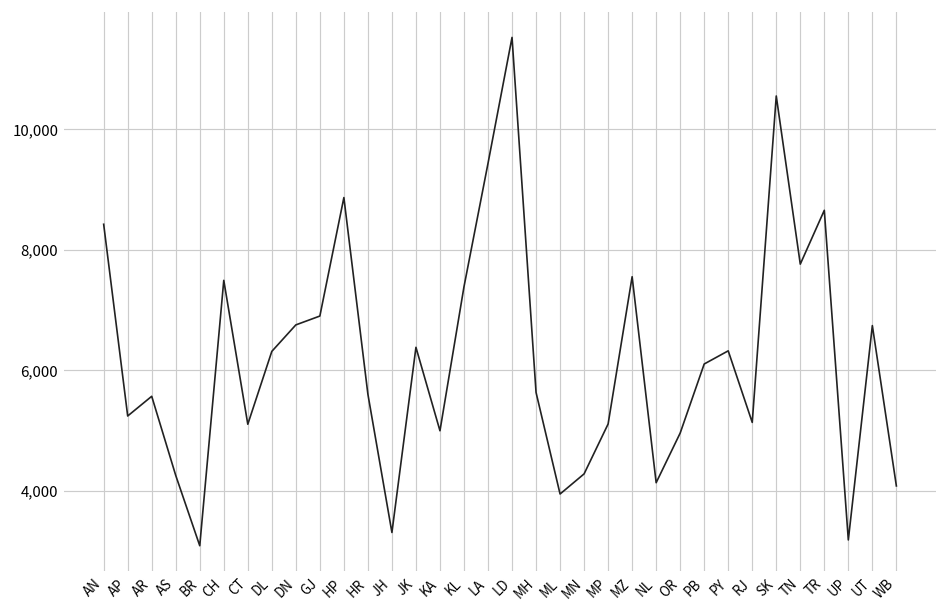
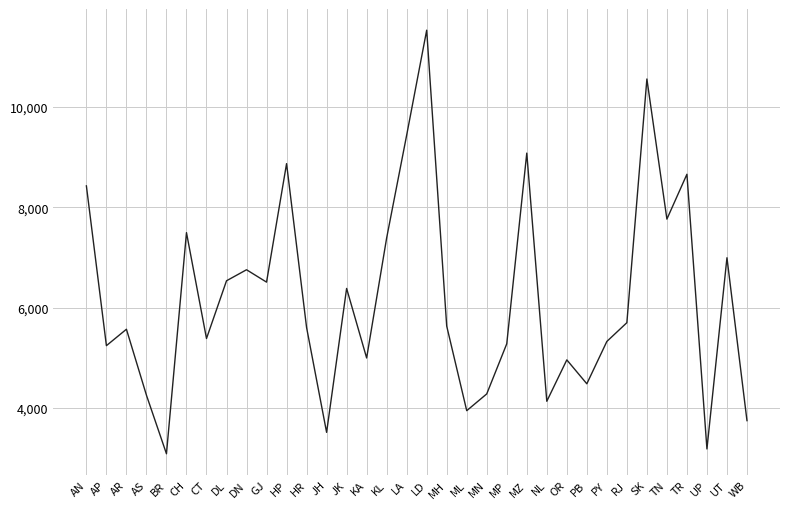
CT: 5,100 -> 5,400
DL: 6,300 -> 6,500
GJ: 6,900 -> 6,500
JH: 3,300 -> 3,500
MP: 5,100 -> 5,300
MZ: 7,600 -> 9,100
PB: 6,100 -> 4,500
PY: 6,300 -> 5,300
RJ: 5,100 -> 5,700
UT: 6,700 -> 7,000
WB: 4,100 -> 3,700
